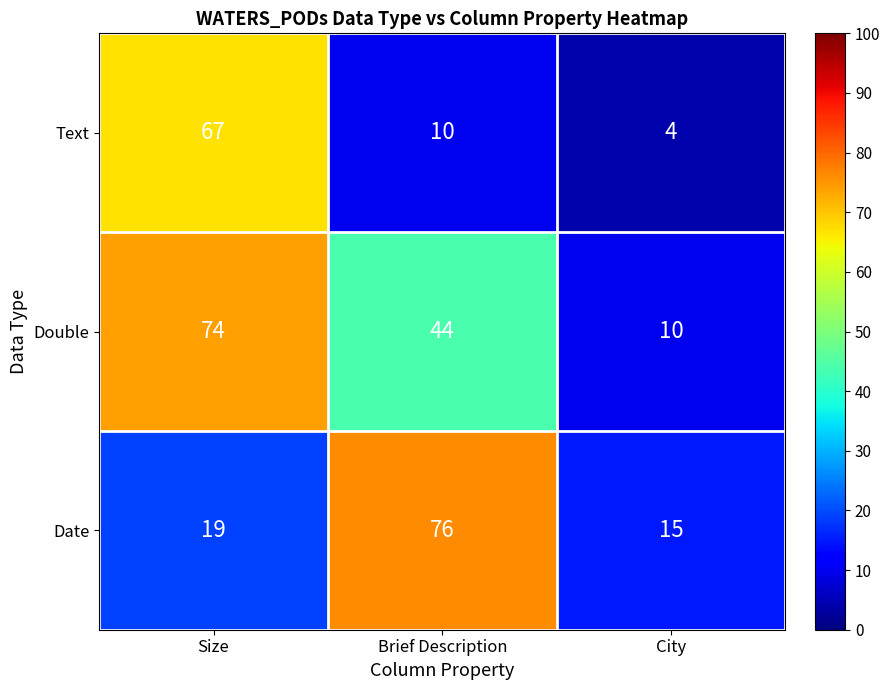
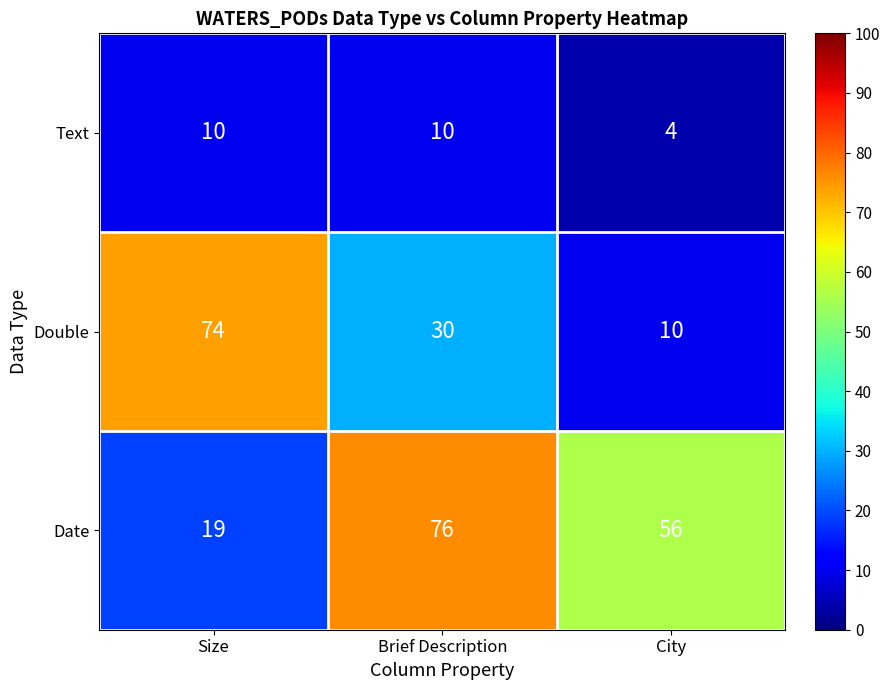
Text, Size: 67 -> 10
Double, Brief Description: 44 -> 30
Date, City: 15 -> 56
